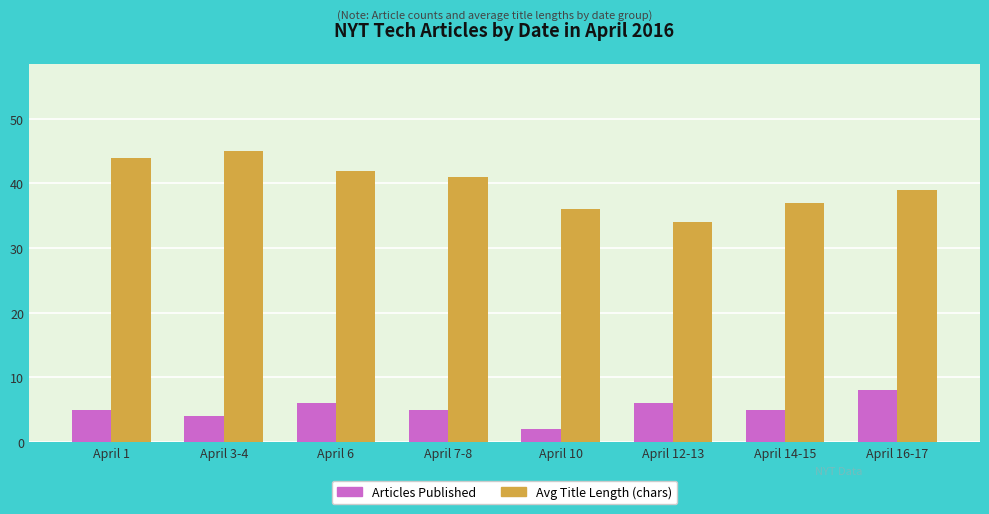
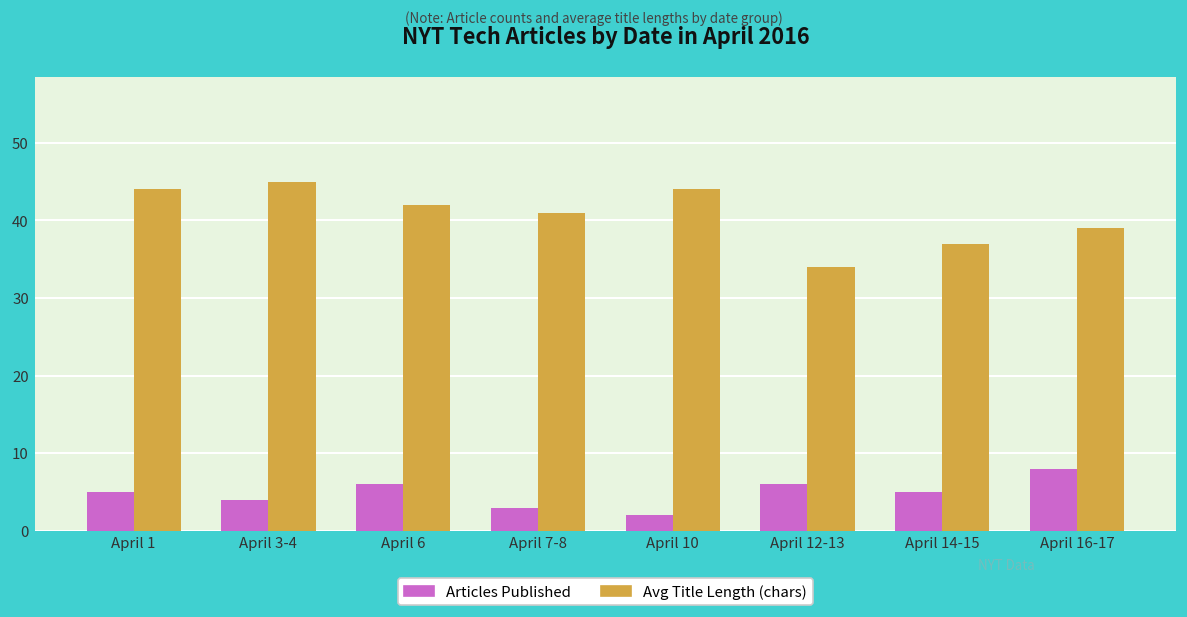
Articles Published, April 7-8: 5 -> 3
Avg Title Length (chars), April 10: 36 -> 44
